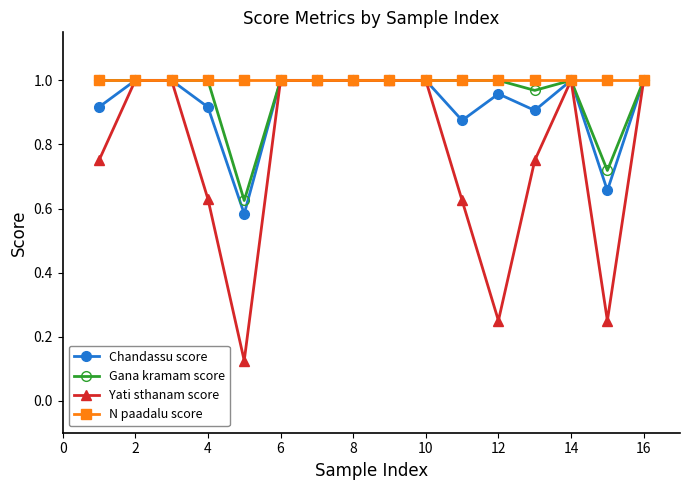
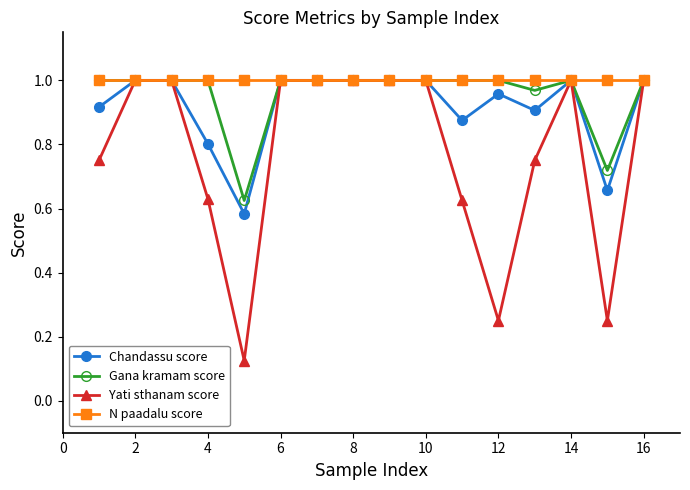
Chandassu score, 4: 0.92 -> 0.80
